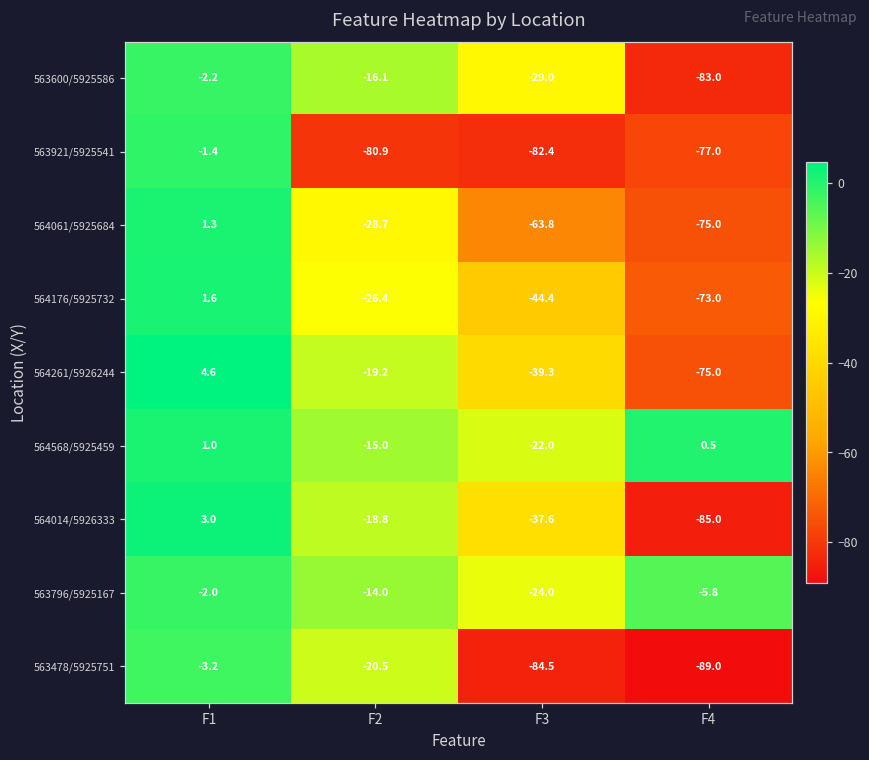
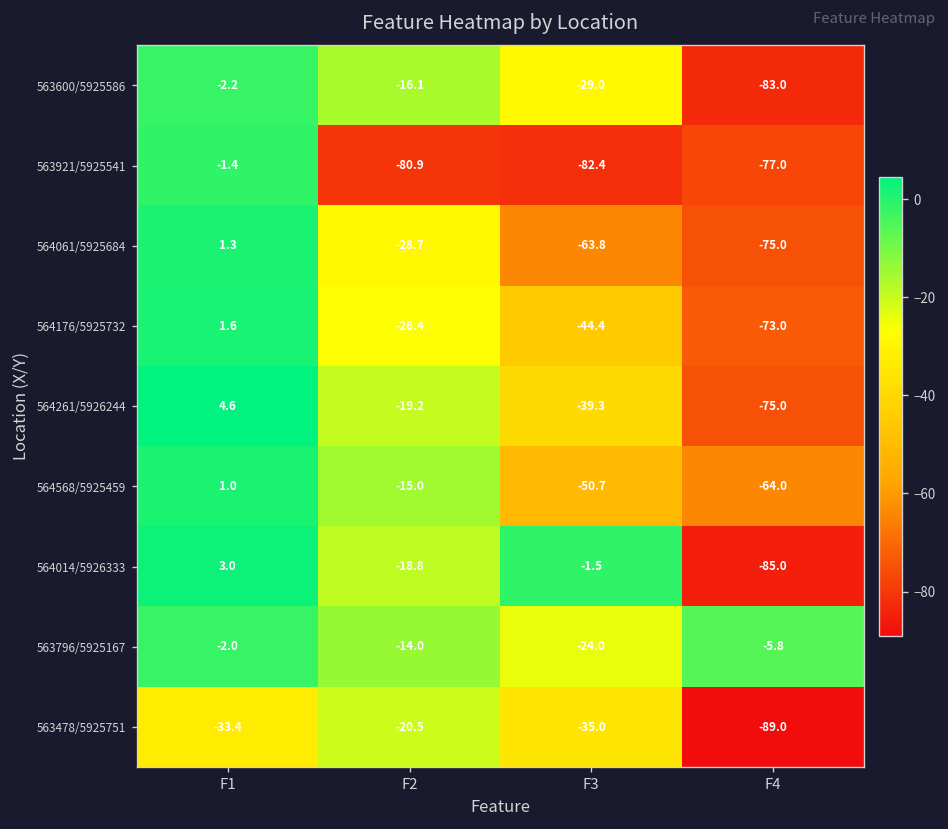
564568/5925459, F3: -22.0 -> -50.7
564568/5925459, F4: 0.5 -> -64.0
564014/5926333, F3: -37.6 -> -1.5
563478/5925751, F1: -3.2 -> -33.4
563478/5925751, F3: -84.5 -> -35.0
